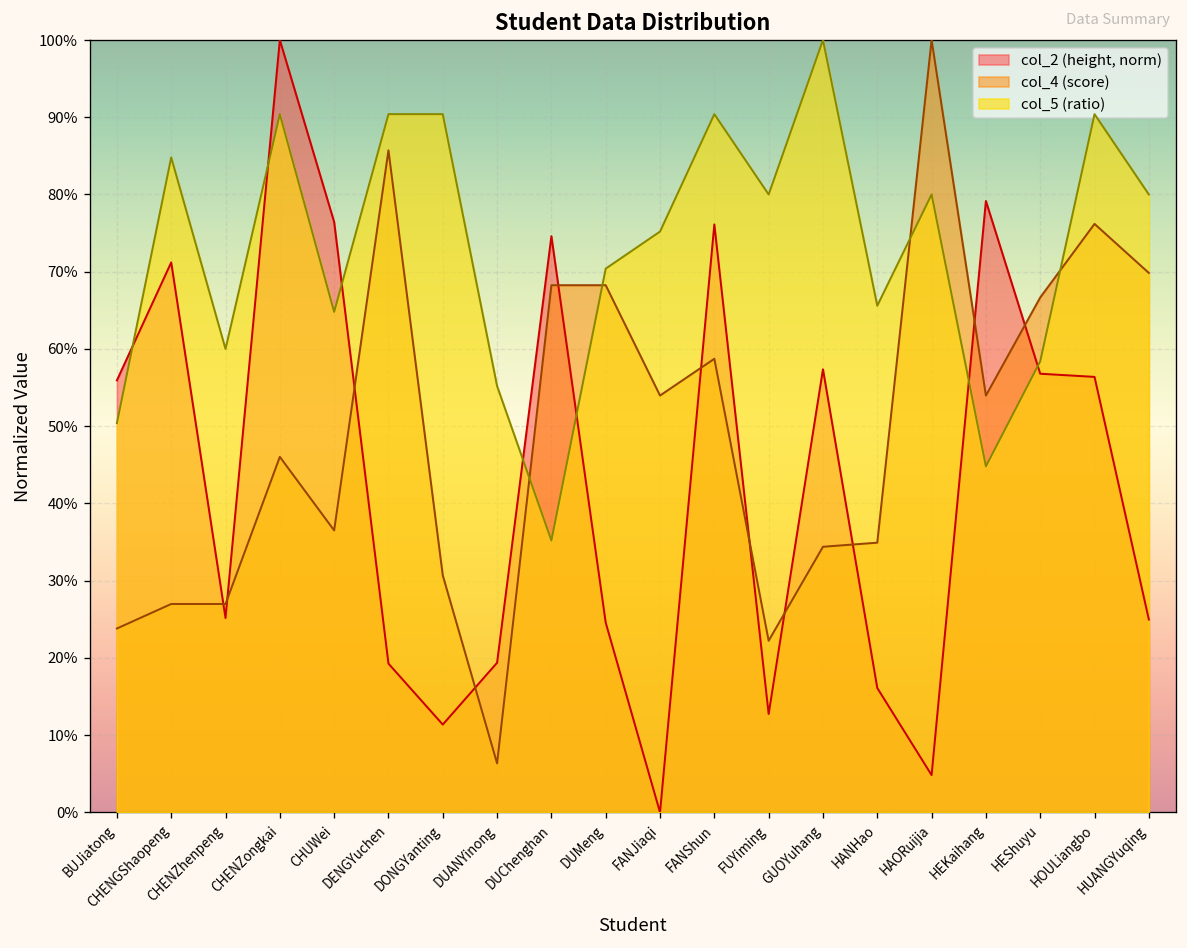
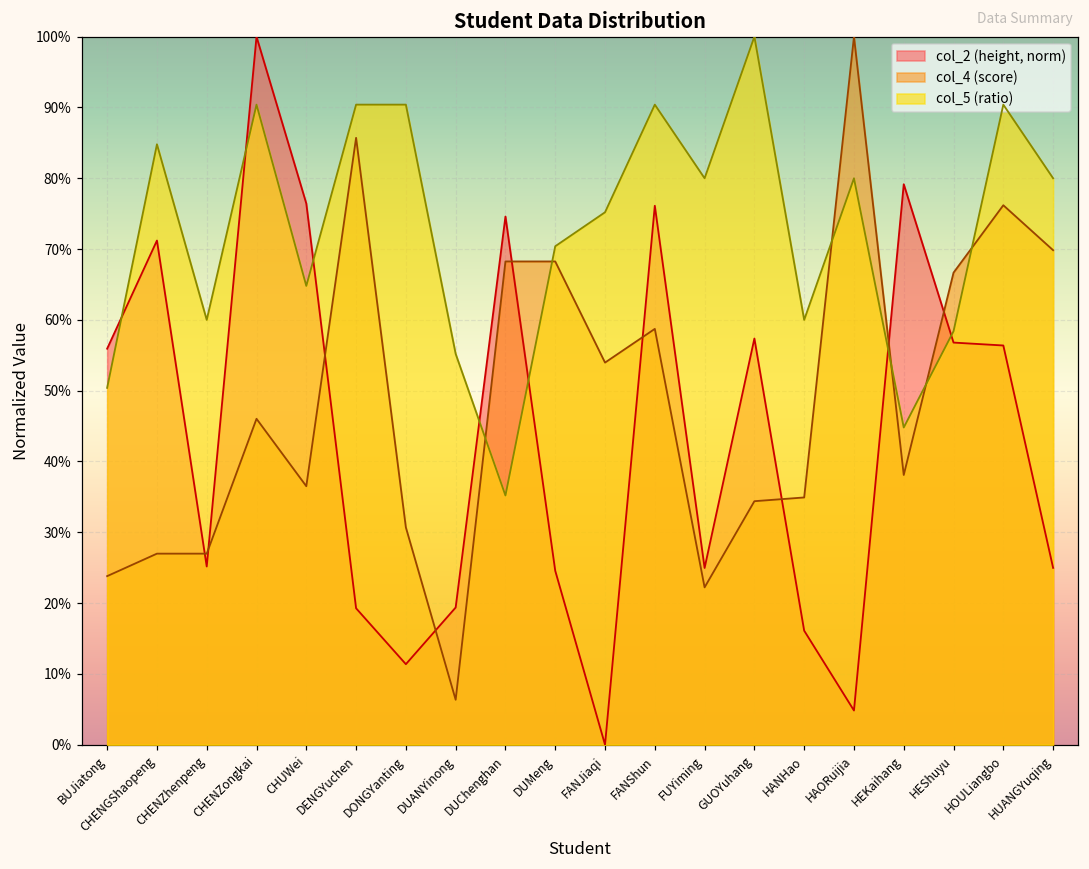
col_2 (height, norm), FUYiming: 13% -> 25%
col_5 (ratio), HANHao: 66% -> 60%
col_4 (score), HEKaihang: 54% -> 38%
